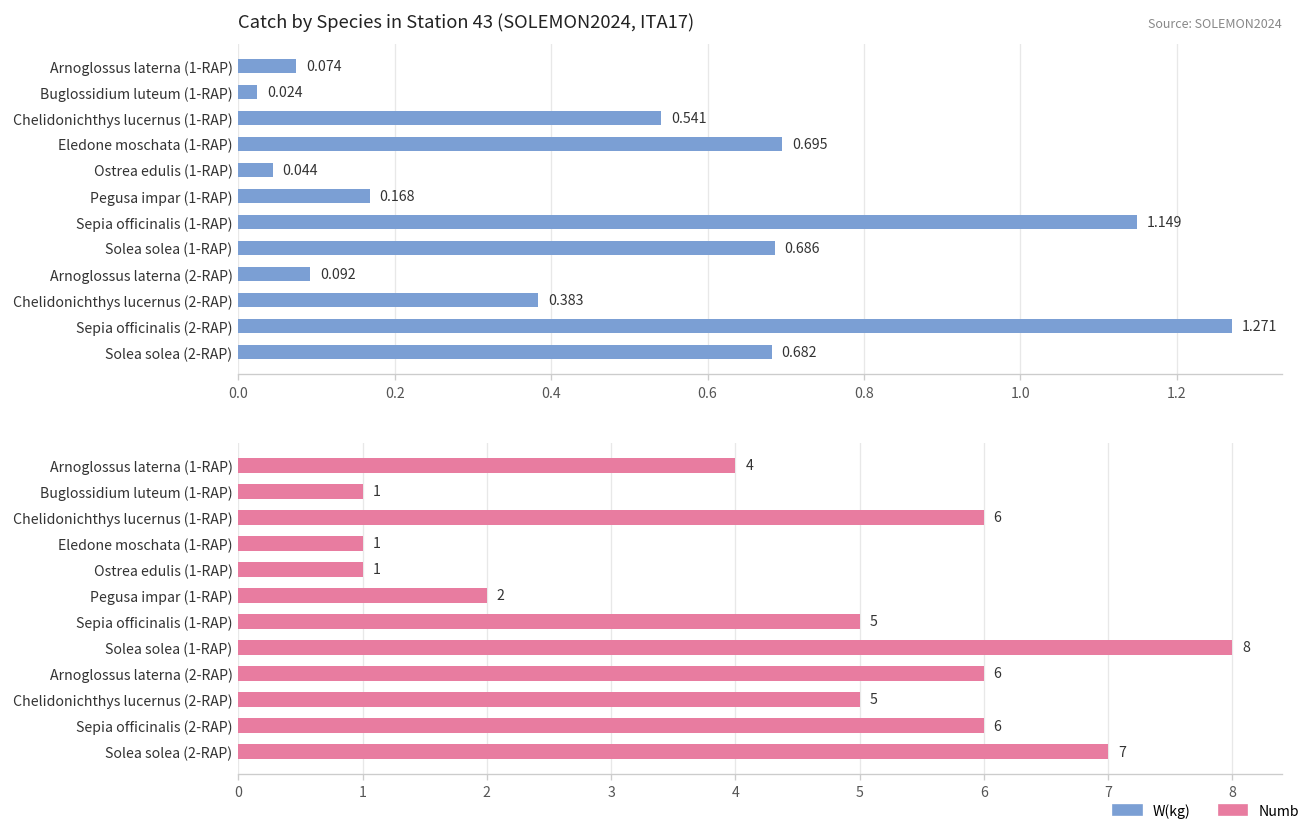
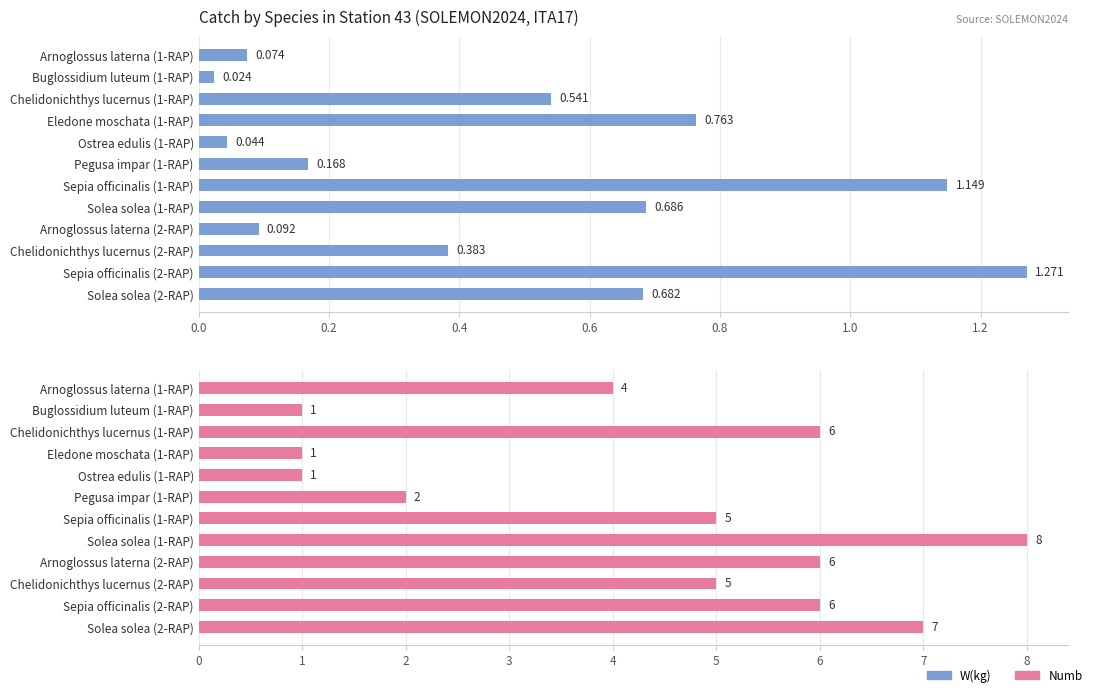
Catch by Species in Station 43 (SOLEMON2024, ITA17), Eledone moschata (1-RAP): 0.695 -> 0.763
